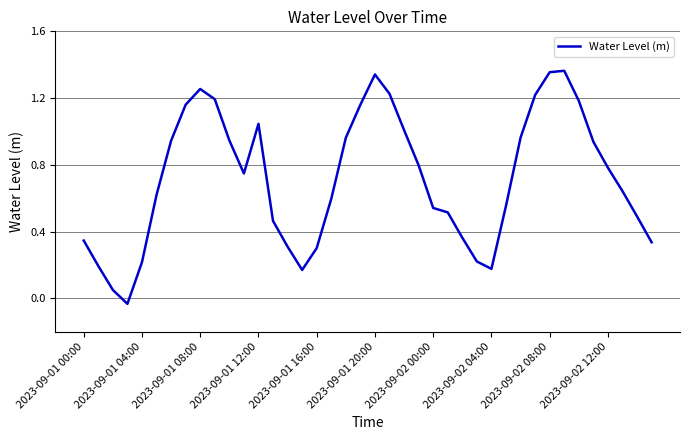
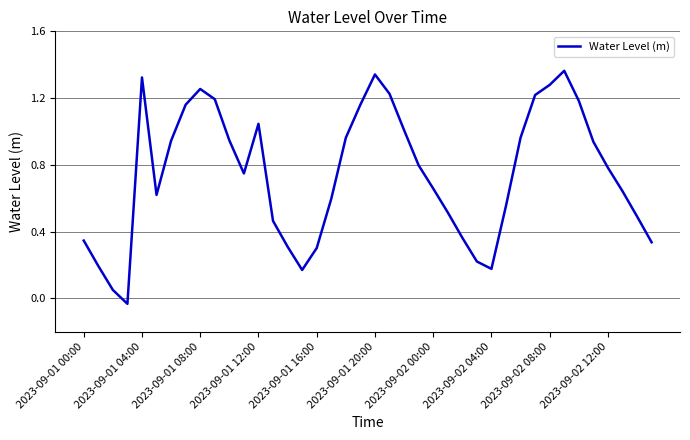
2023-09-01 04:00: 0.22 -> 1.32
2023-09-02 00:00: 0.54 -> 0.66
2023-09-02 08:00: 1.36 -> 1.28
